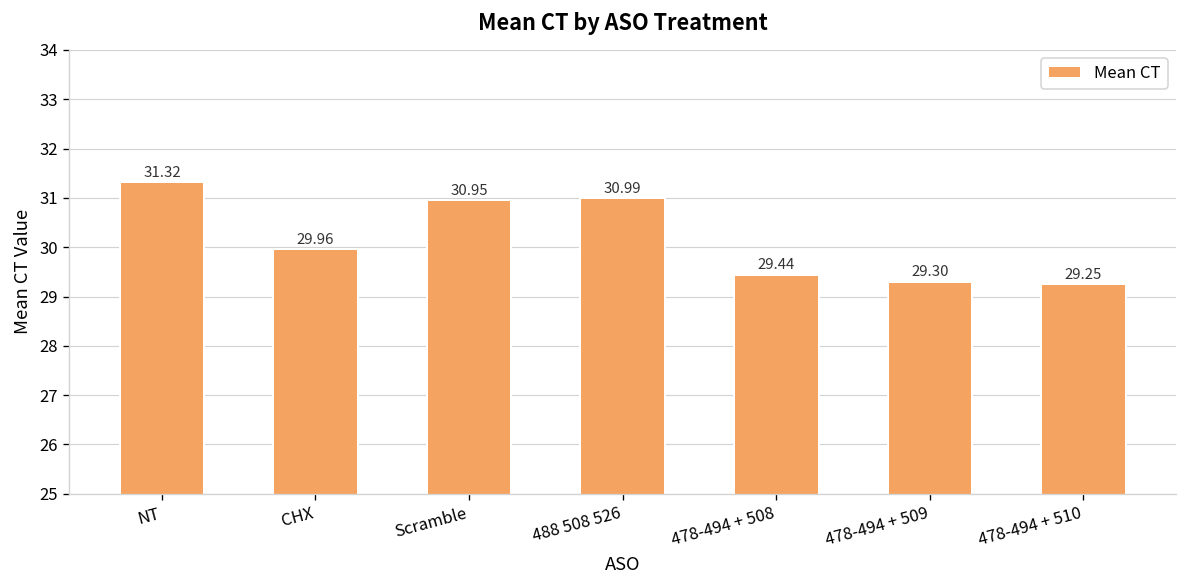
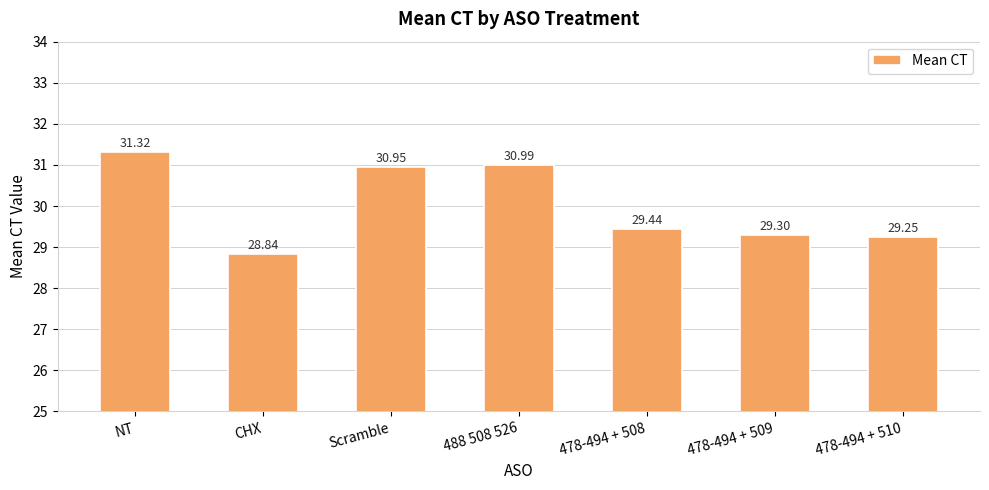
CHX: 29.96 -> 28.84
